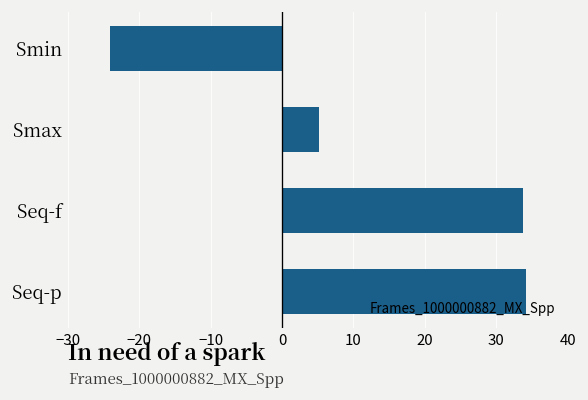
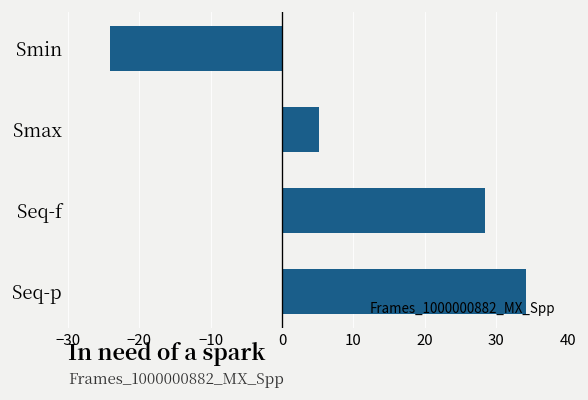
Seq-f: 34 -> 28
